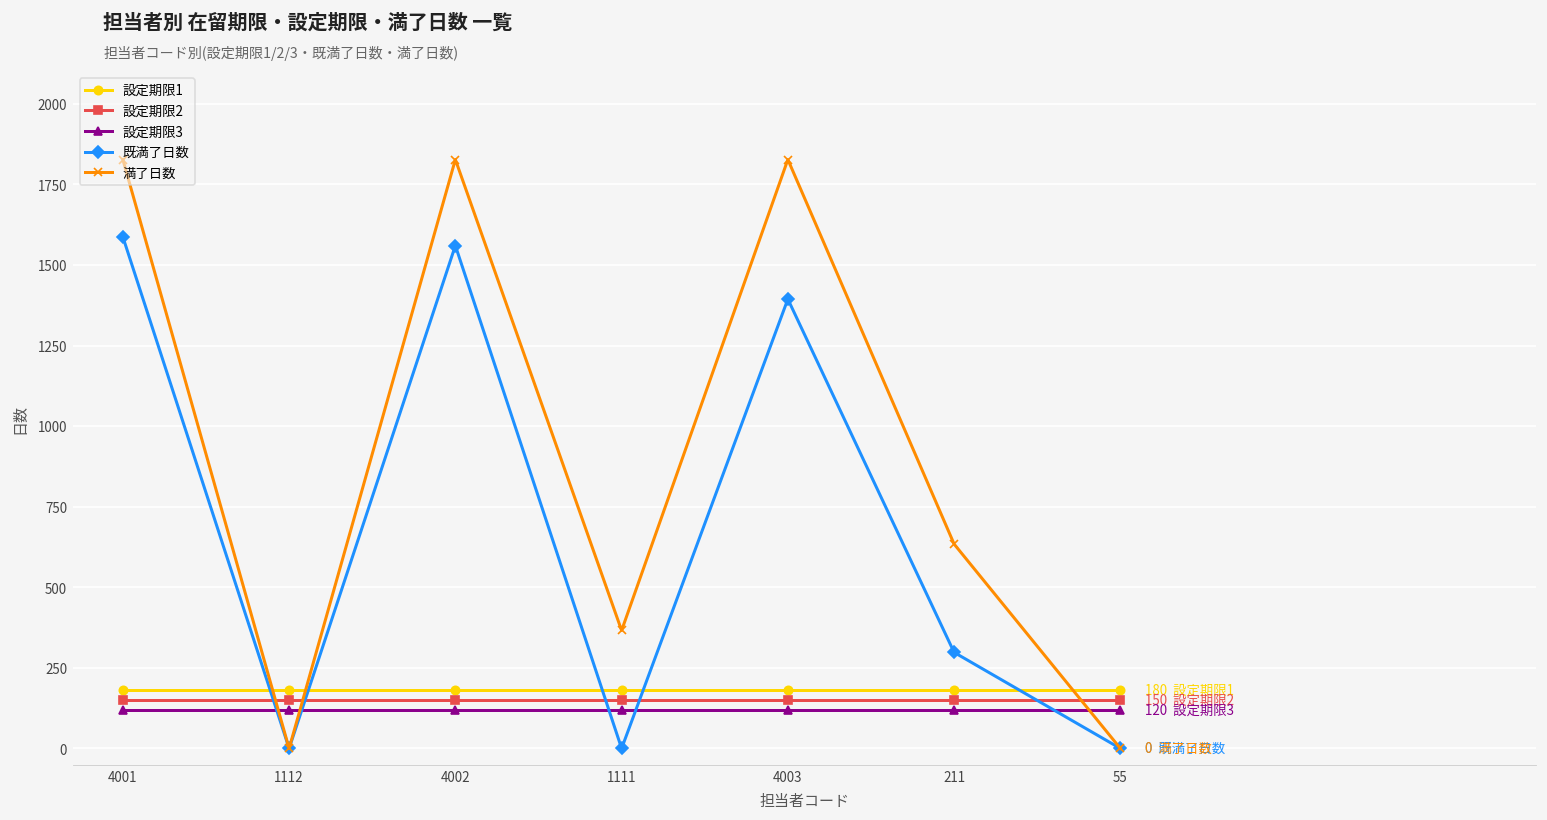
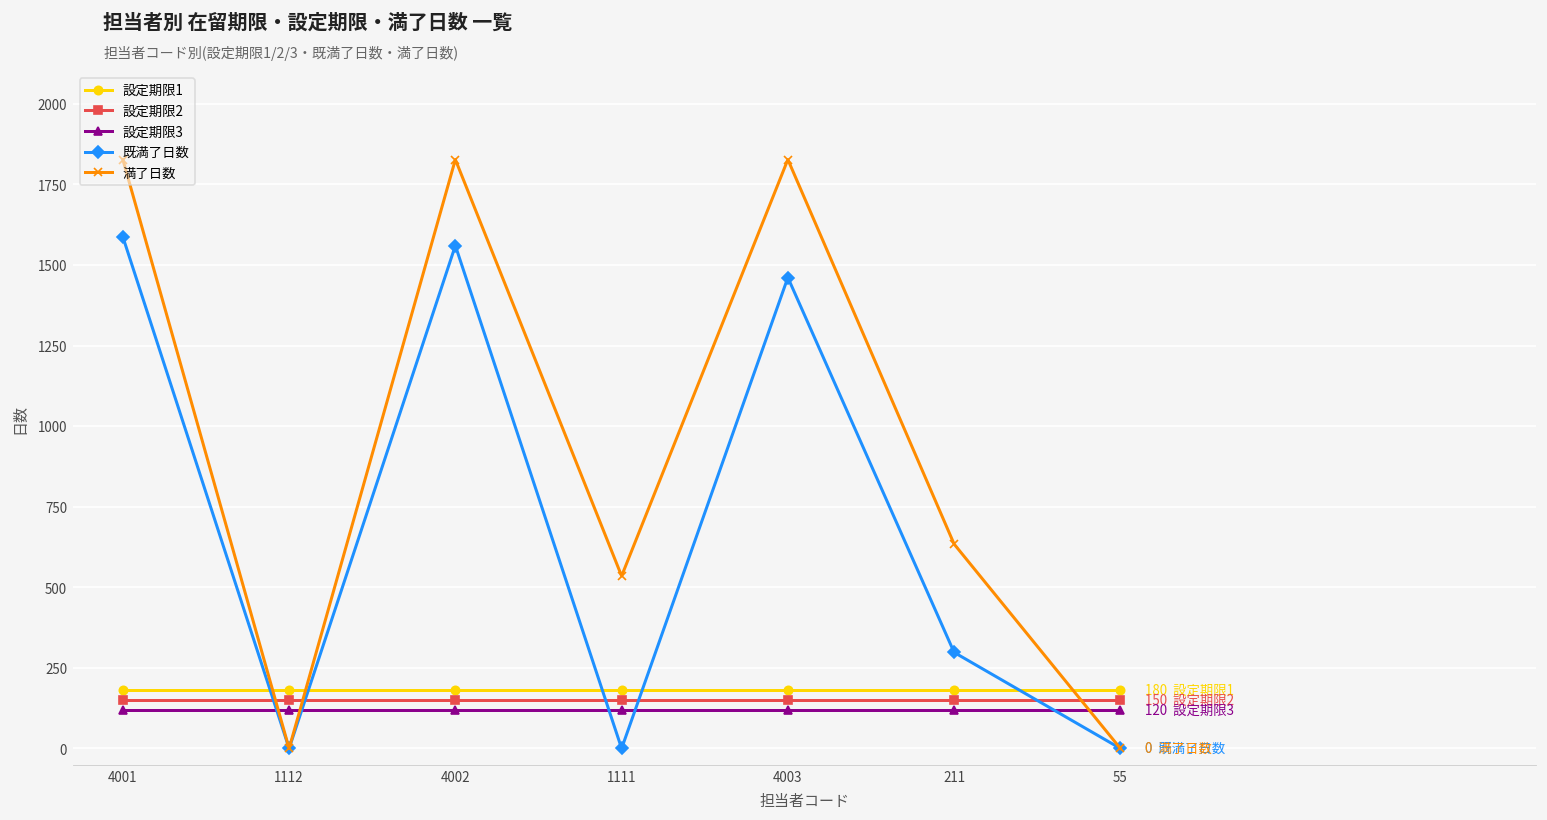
満了日数, 1111: 370 -> 540
既満了日数, 4003: 1390 -> 1460
